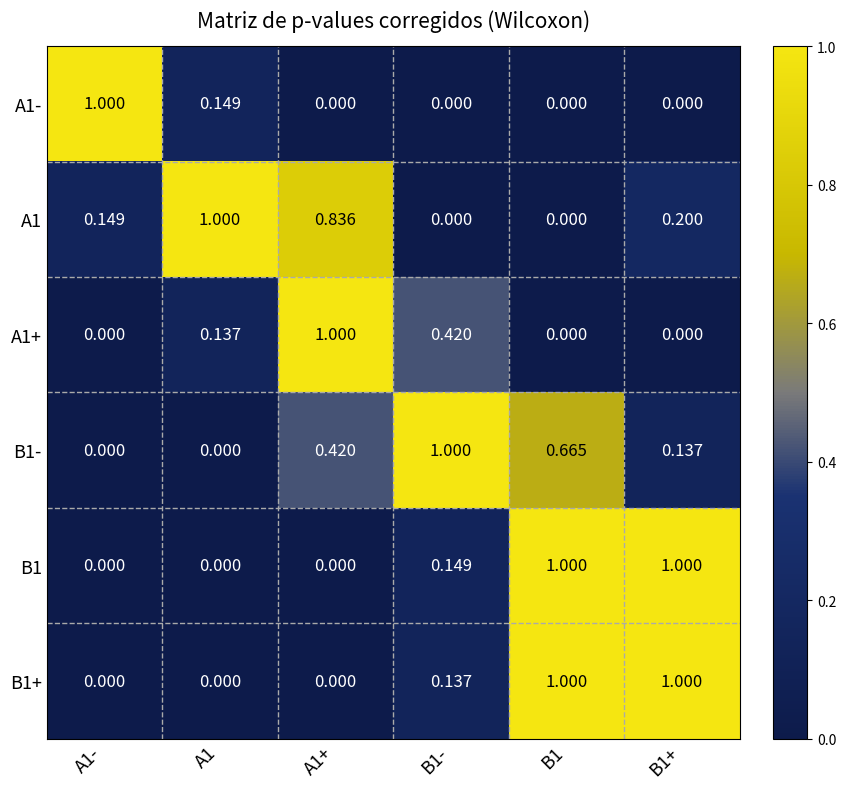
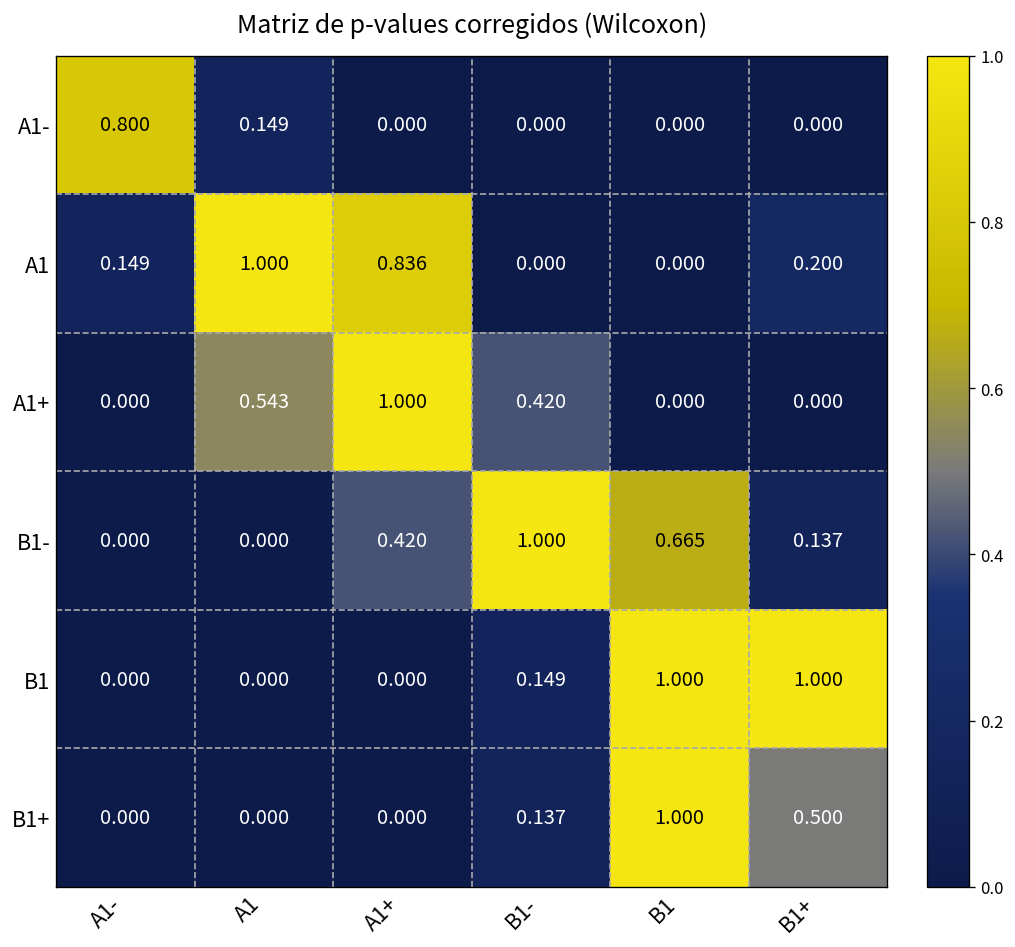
A1-, A1-: 1.000 -> 0.800
A1+, A1: 0.137 -> 0.543
B1+, B1+: 1.000 -> 0.500
